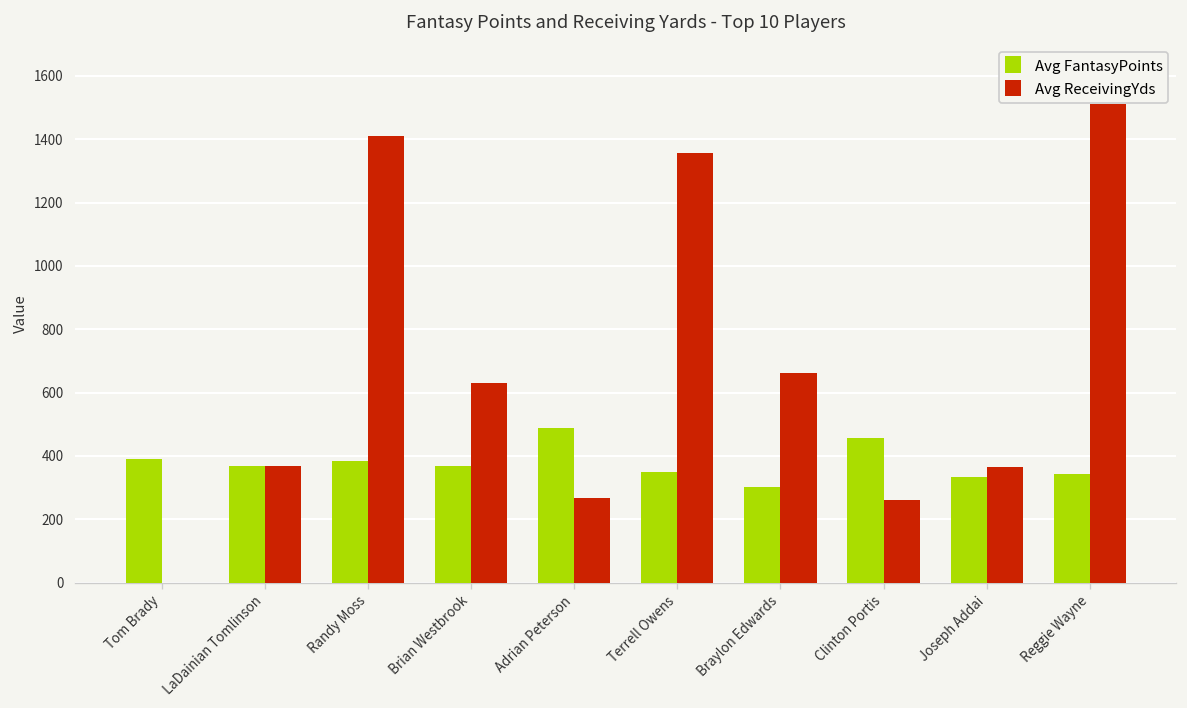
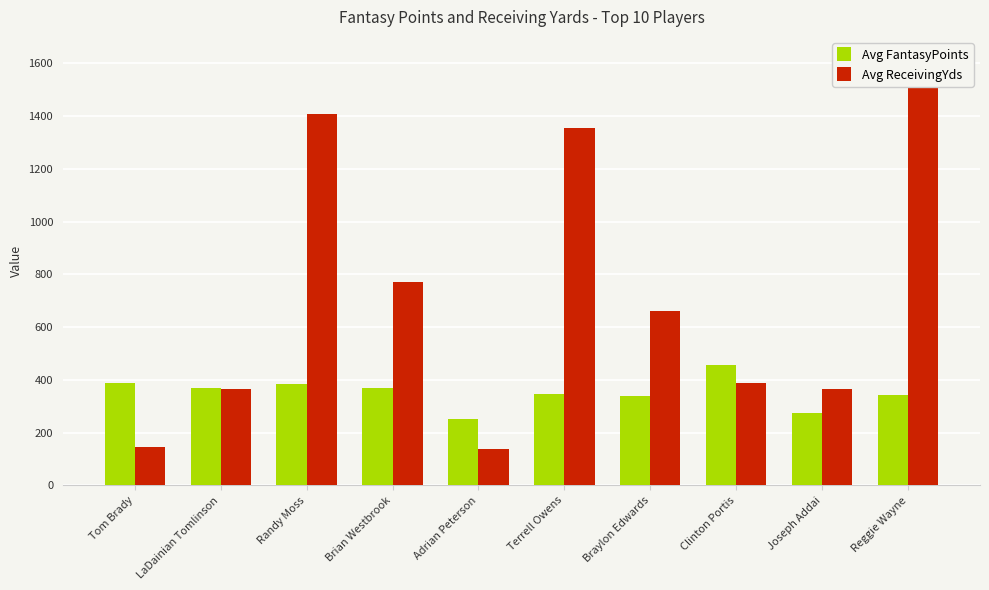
Avg ReceivingYds, Tom Brady: 0 -> 150
Avg ReceivingYds, Brian Westbrook: 630 -> 770
Avg FantasyPoints, Adrian Peterson: 490 -> 250
Avg ReceivingYds, Adrian Peterson: 270 -> 140
Avg FantasyPoints, Braylon Edwards: 300 -> 340
Avg ReceivingYds, Clinton Portis: 260 -> 390
Avg FantasyPoints, Joseph Addai: 330 -> 270
